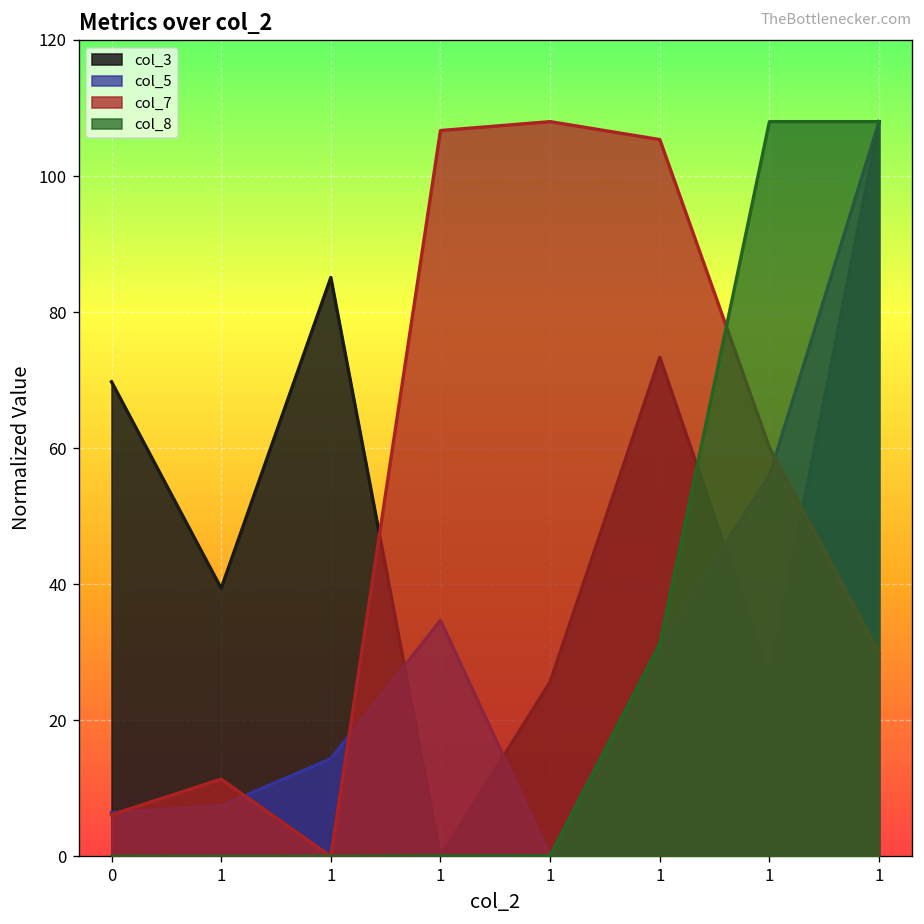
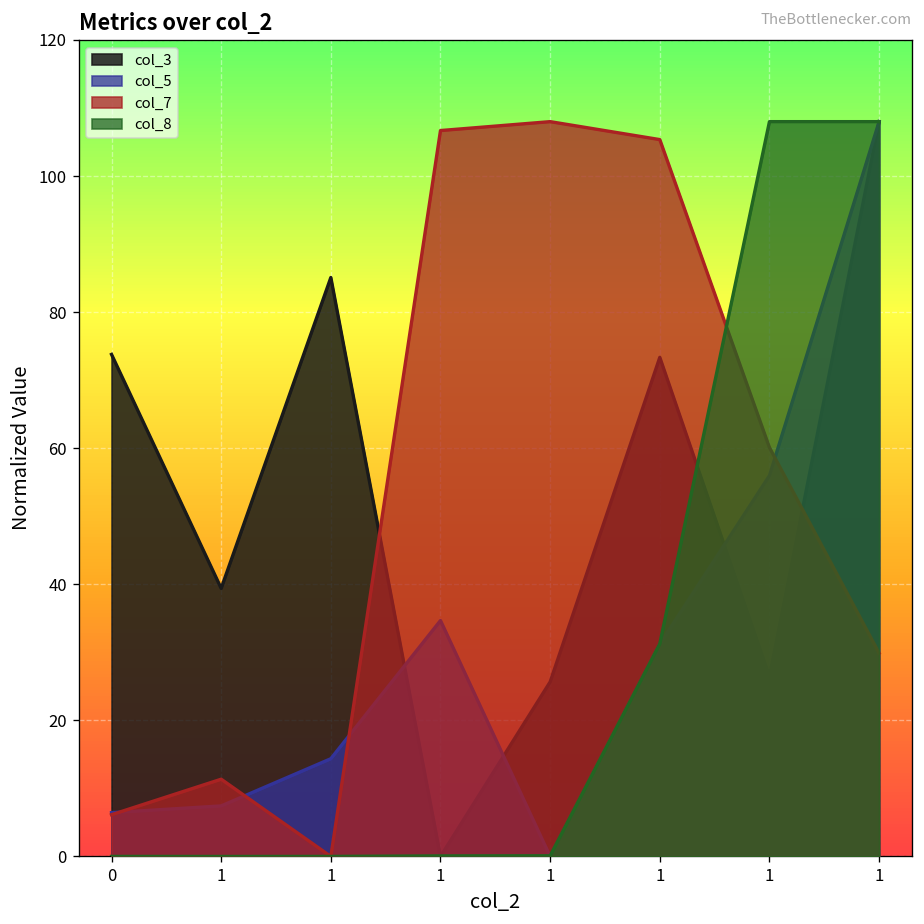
col_3, 0: 70 -> 74
